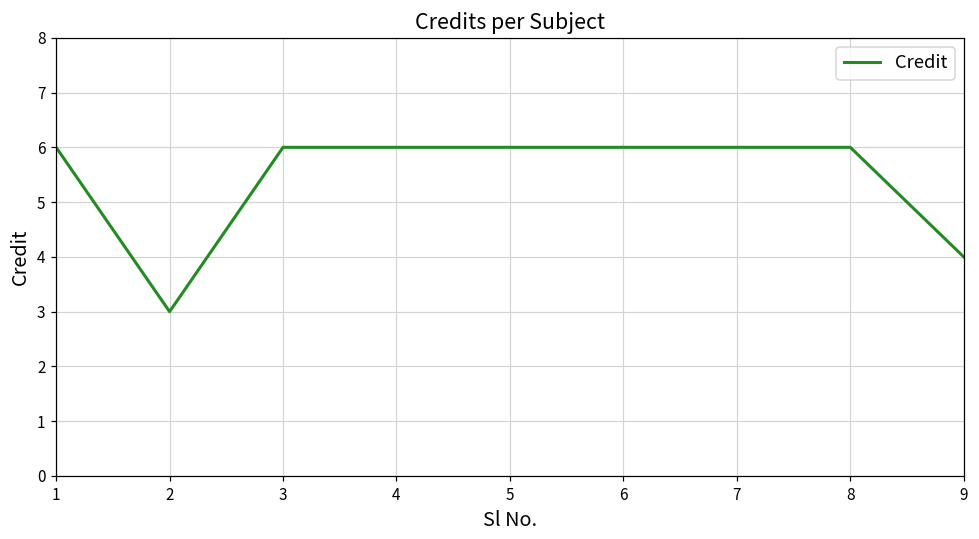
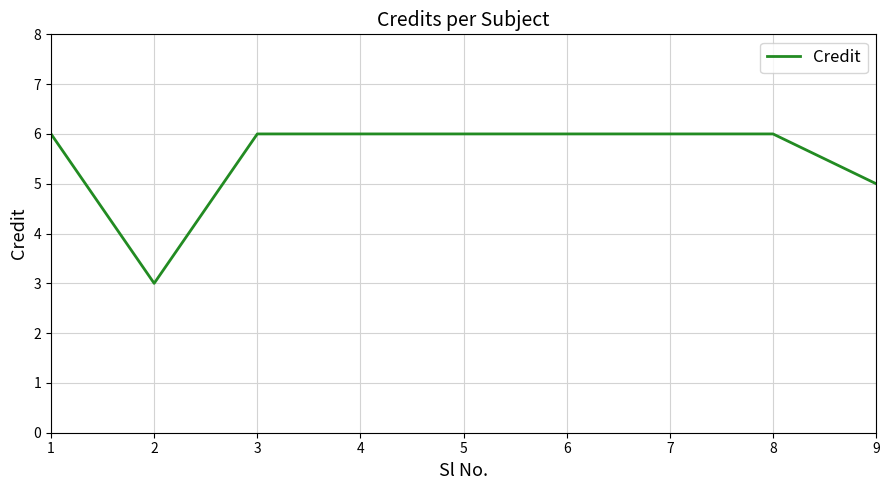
9: 4 -> 5
